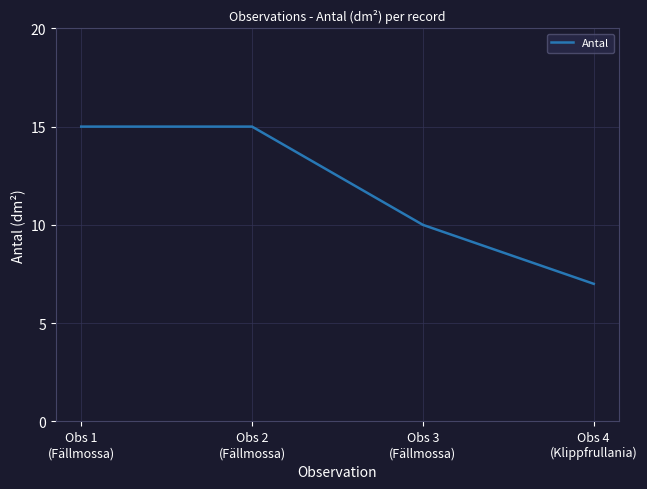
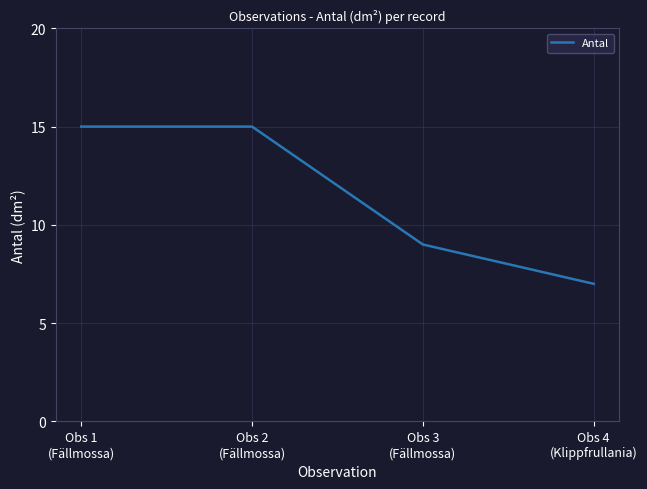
Obs 3 (Fällmossa): 10 -> 9
